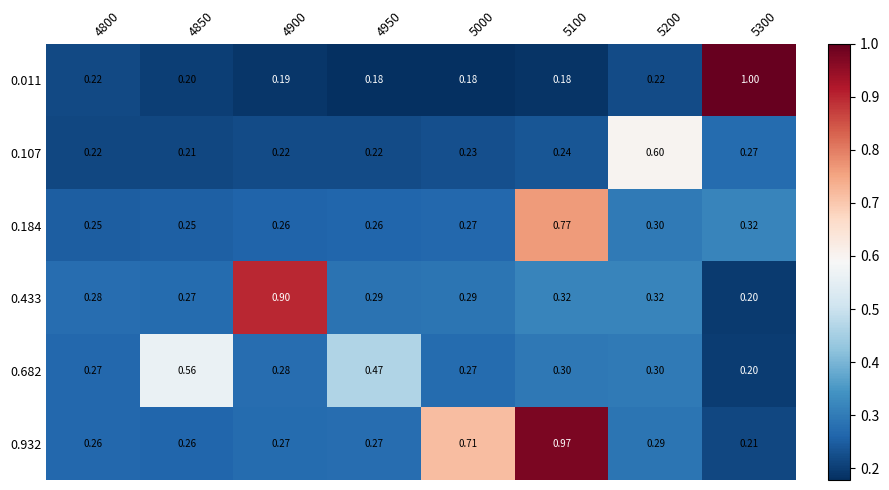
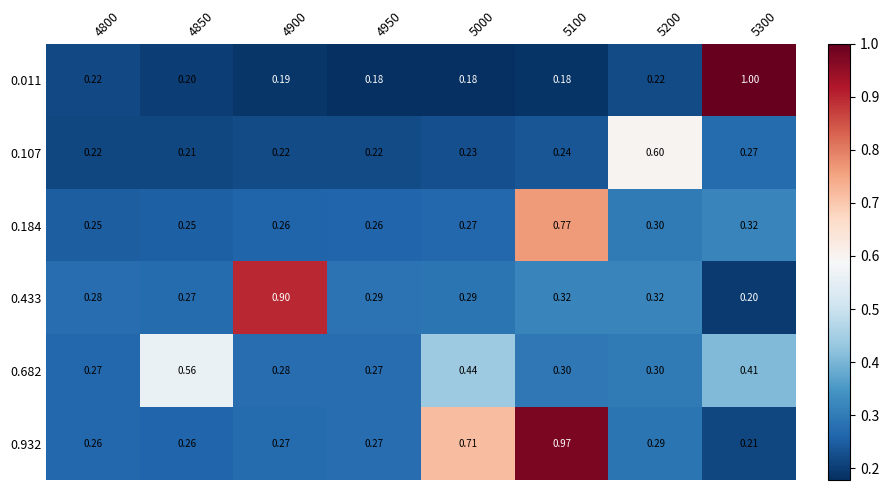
0.682, 4950: 0.47 -> 0.27
0.682, 5000: 0.27 -> 0.44
0.682, 5300: 0.20 -> 0.41
